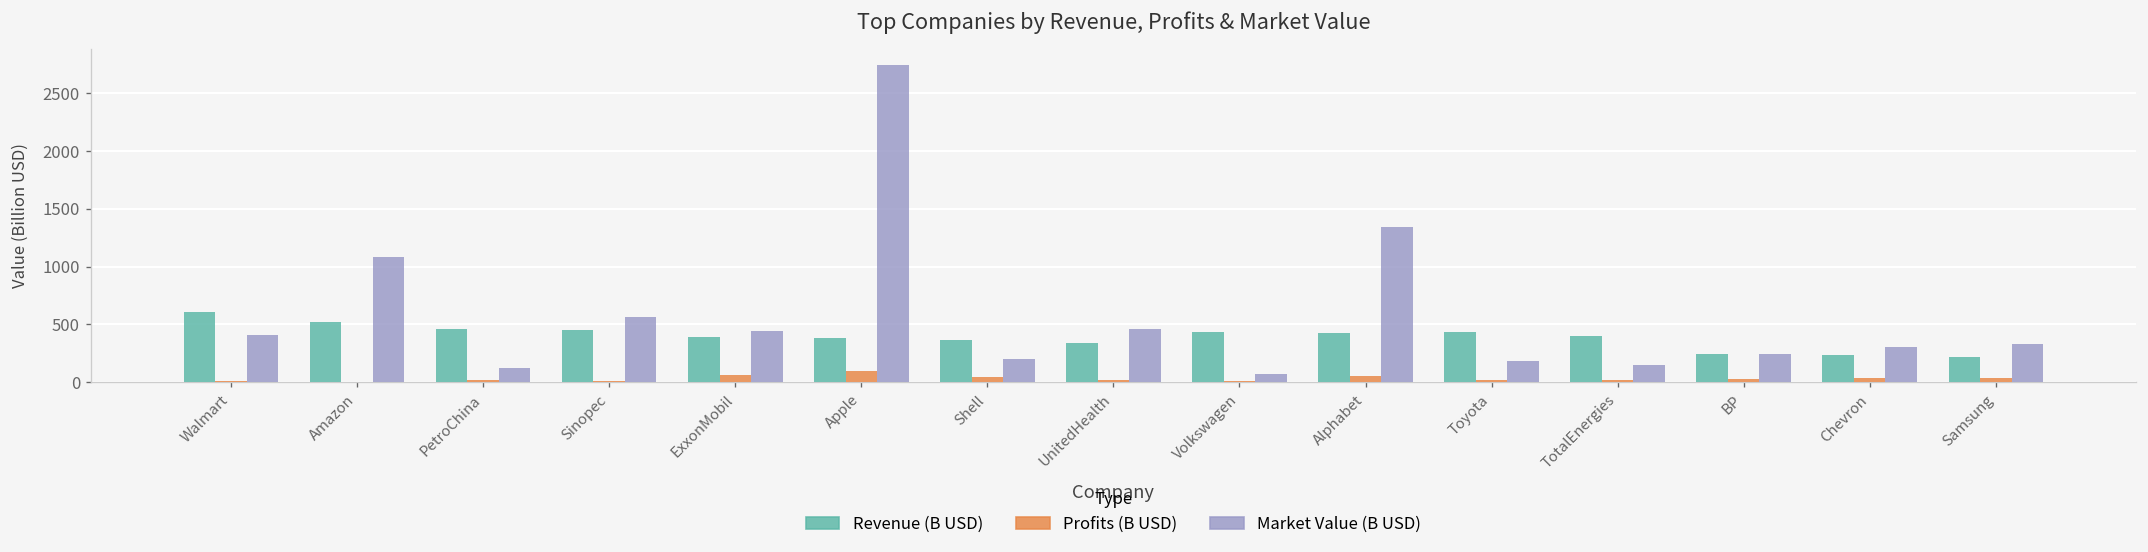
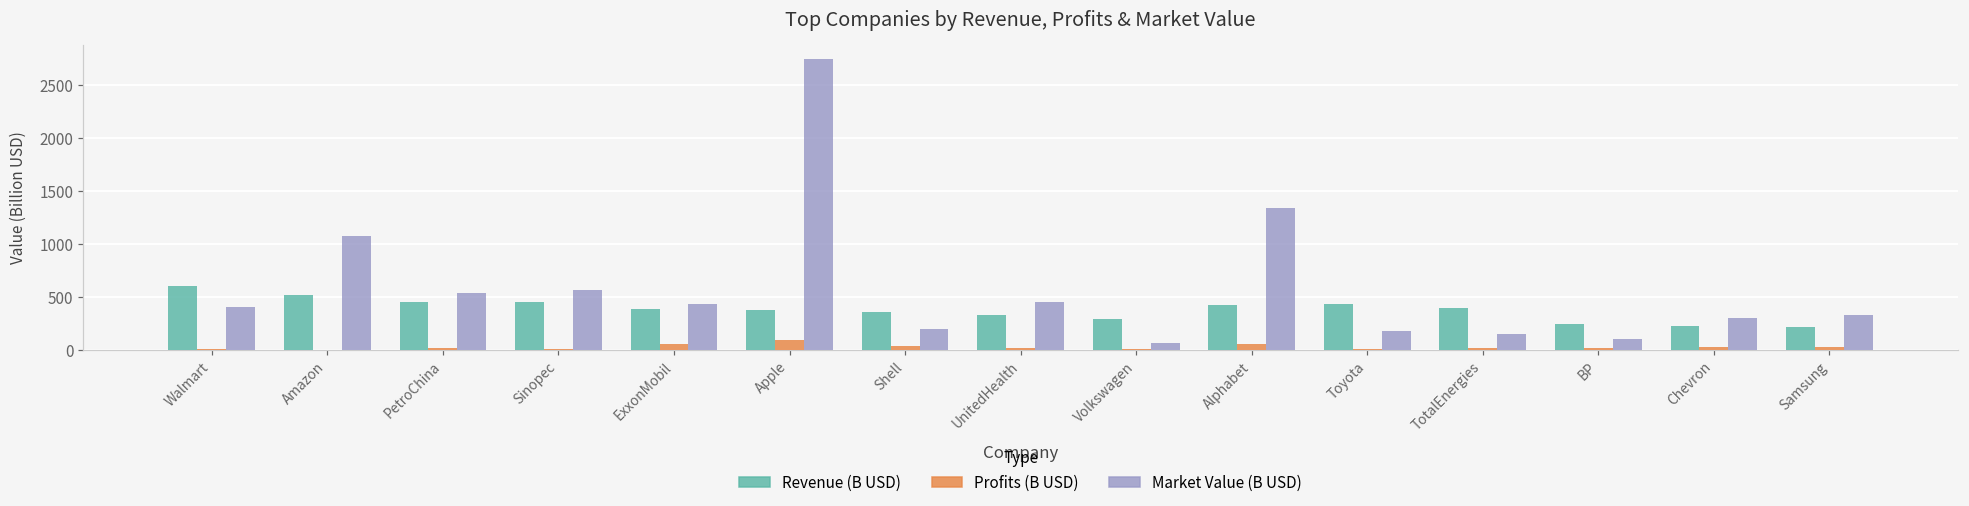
Market Value (B USD), PetroChina: 100 -> 500
Revenue (B USD), Volkswagen: 400 -> 300
Market Value (B USD), BP: 200 -> 100
